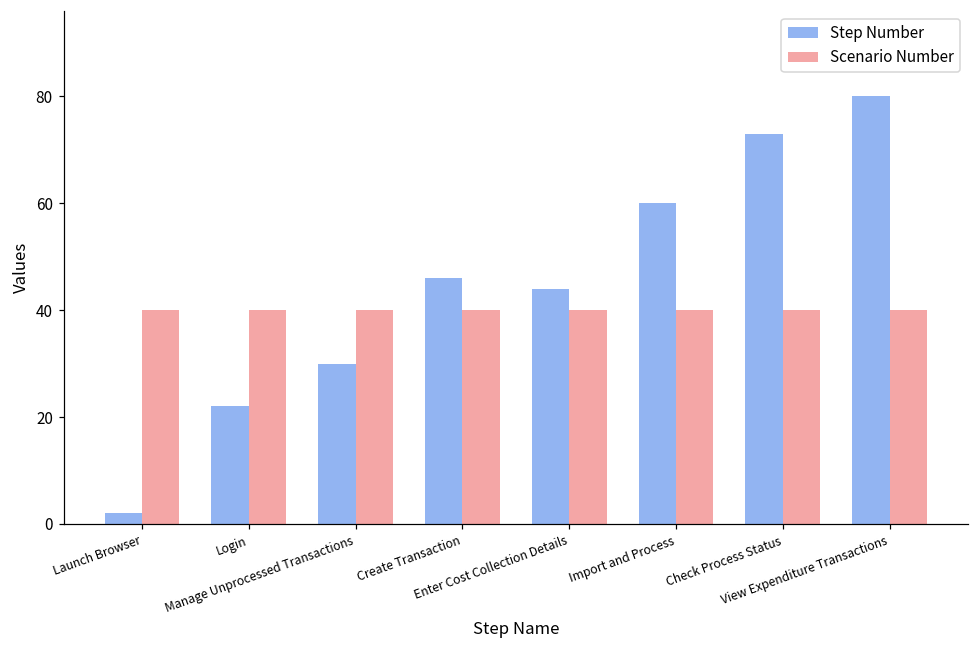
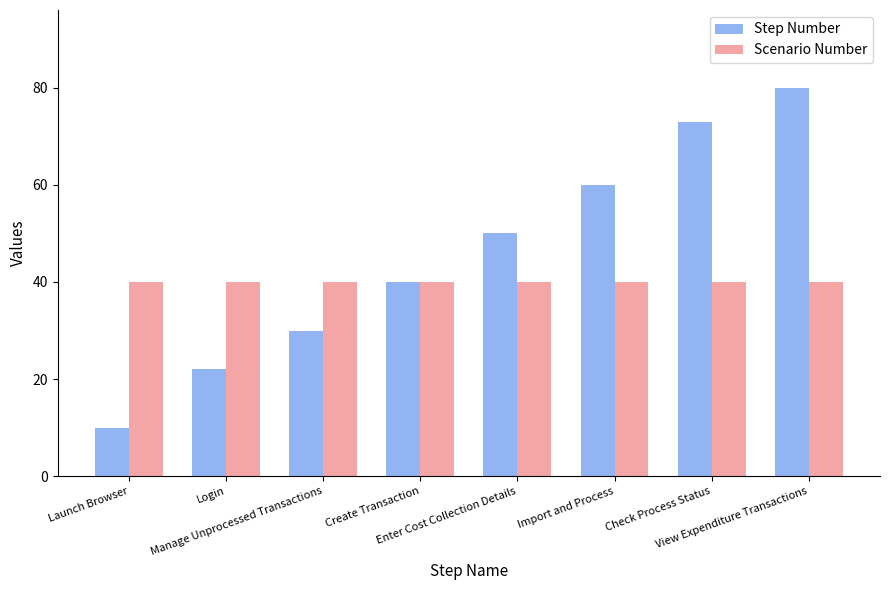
Step Number, Launch Browser: 2 -> 10
Step Number, Create Transaction: 46 -> 40
Step Number, Enter Cost Collection Details: 44 -> 50
